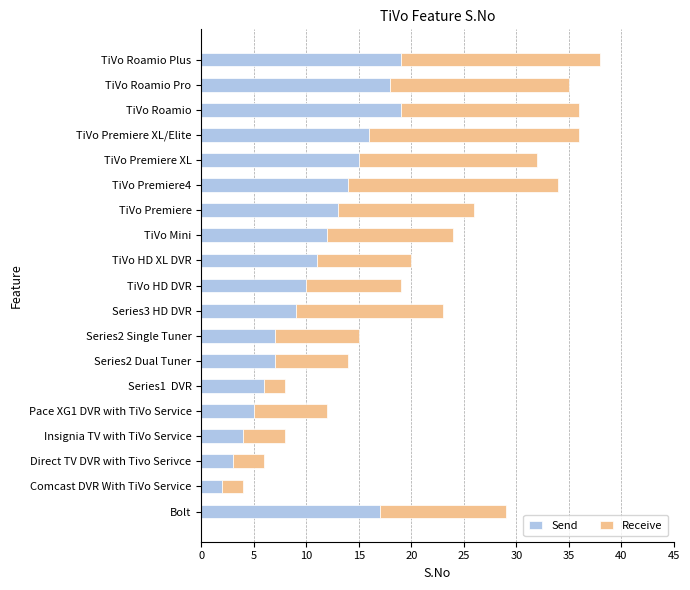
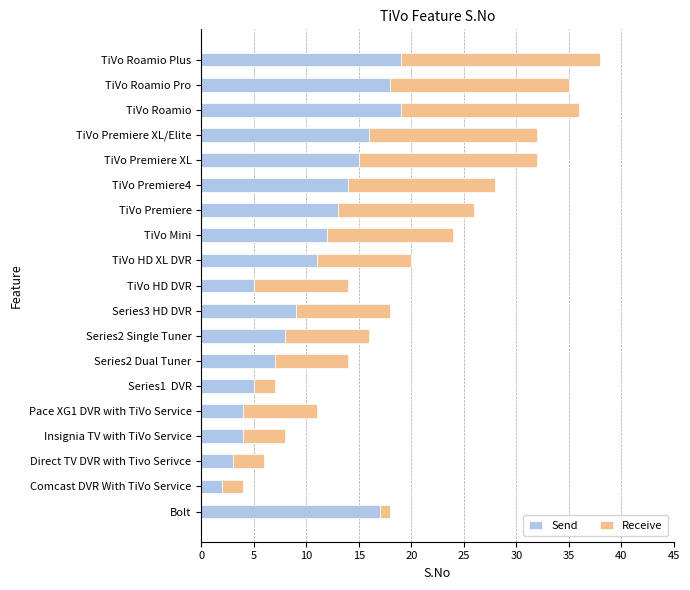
Receive, TiVo Premiere XL/Elite: 20 -> 16
Receive, TiVo Premiere4: 20 -> 14
Send, TiVo HD DVR: 10 -> 5
Receive, Series3 HD DVR: 14 -> 9
Send, Series2 Single Tuner: 7 -> 8
Send, Series1 DVR: 6 -> 5
Send, Pace XG1 DVR with TiVo Service: 5 -> 4
Receive, Bolt: 12 -> 1
